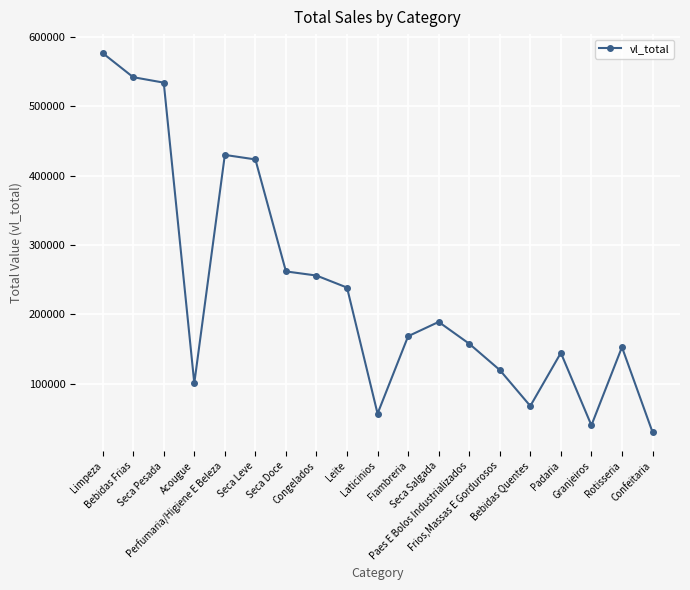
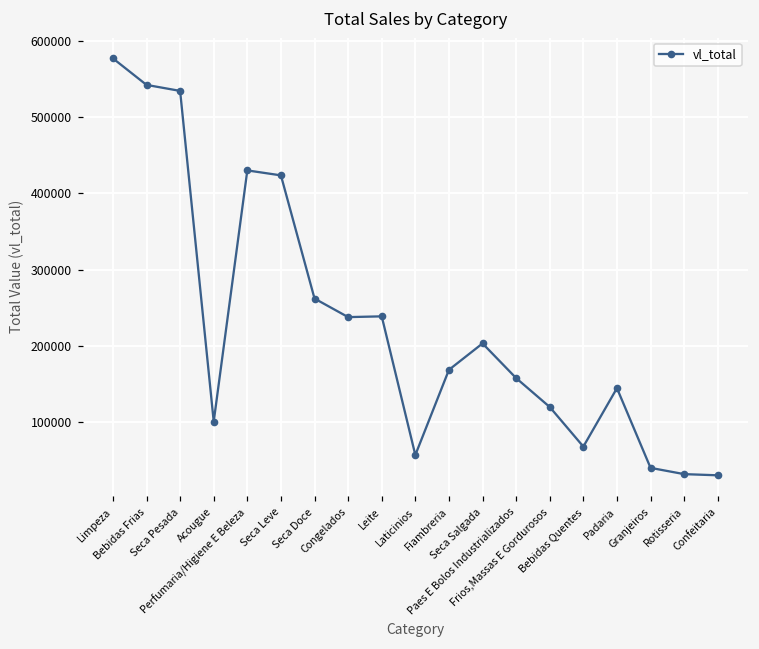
Congelados: 260000 -> 240000
Seca Salgada: 190000 -> 200000
Rotisseria: 150000 -> 30000
